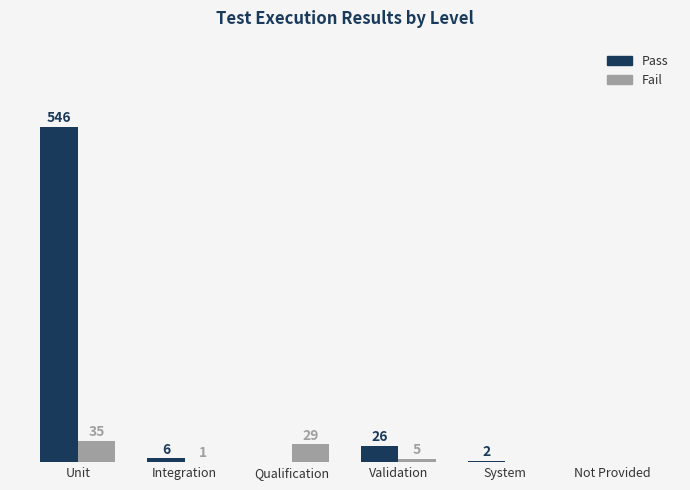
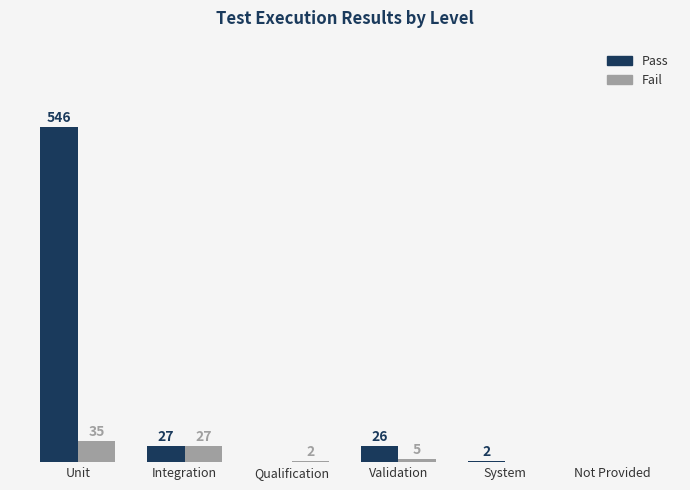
Pass, Integration: 6 -> 27
Fail, Integration: 1 -> 27
Fail, Qualification: 29 -> 2
